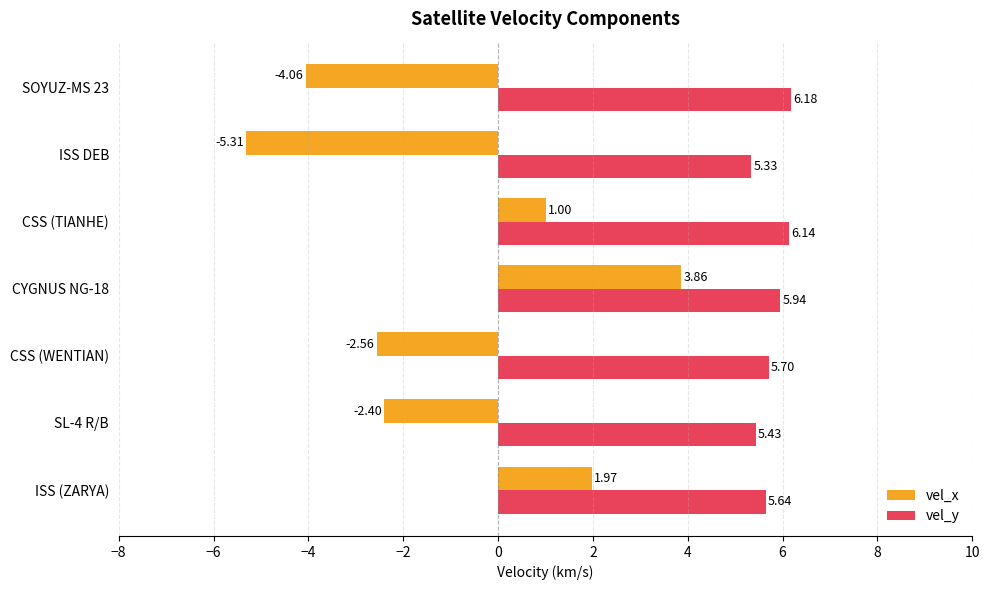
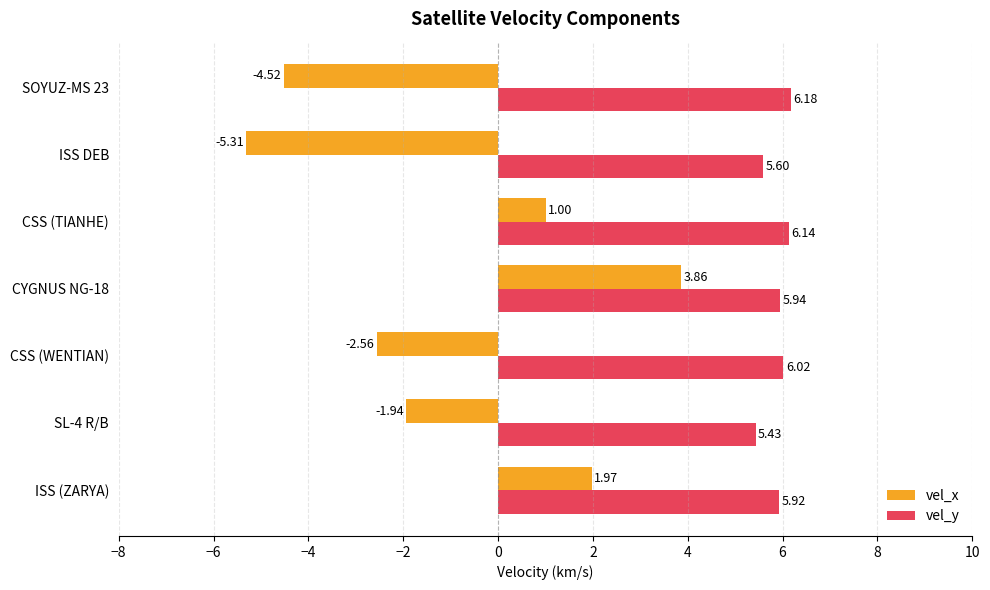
vel_x, SOYUZ-MS 23: -4.06 -> -4.52
vel_y, ISS DEB: 5.33 -> 5.60
vel_y, CSS (WENTIAN): 5.70 -> 6.02
vel_x, SL-4 R/B: -2.40 -> -1.94
vel_y, ISS (ZARYA): 5.64 -> 5.92
